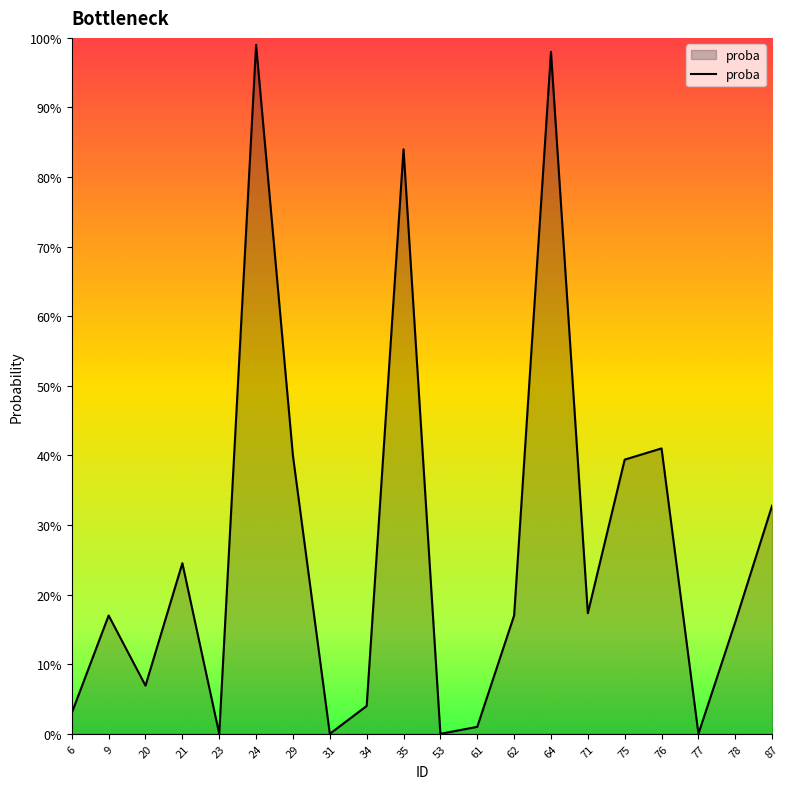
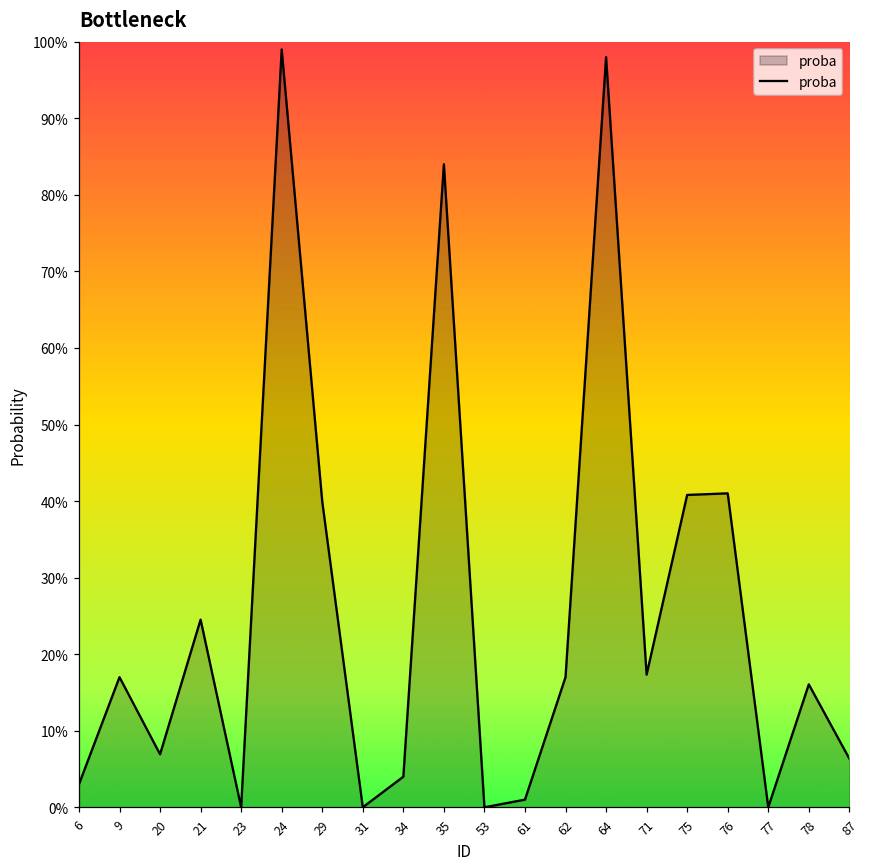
75: 39% -> 41%
87: 33% -> 6%
